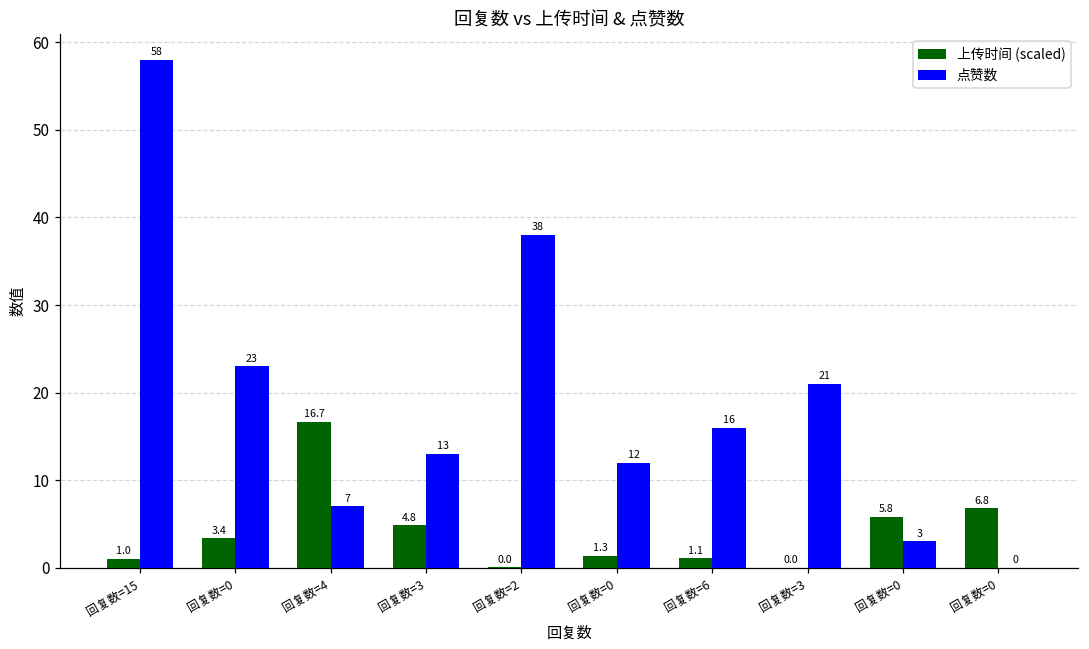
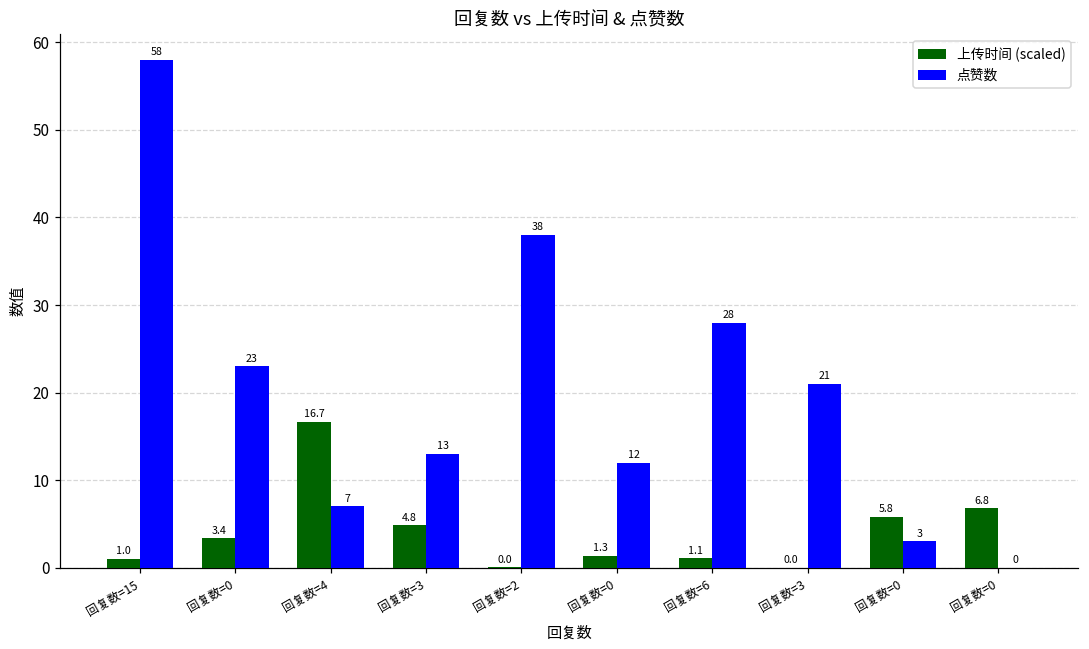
点赞数, 回复数=6: 16 -> 28
